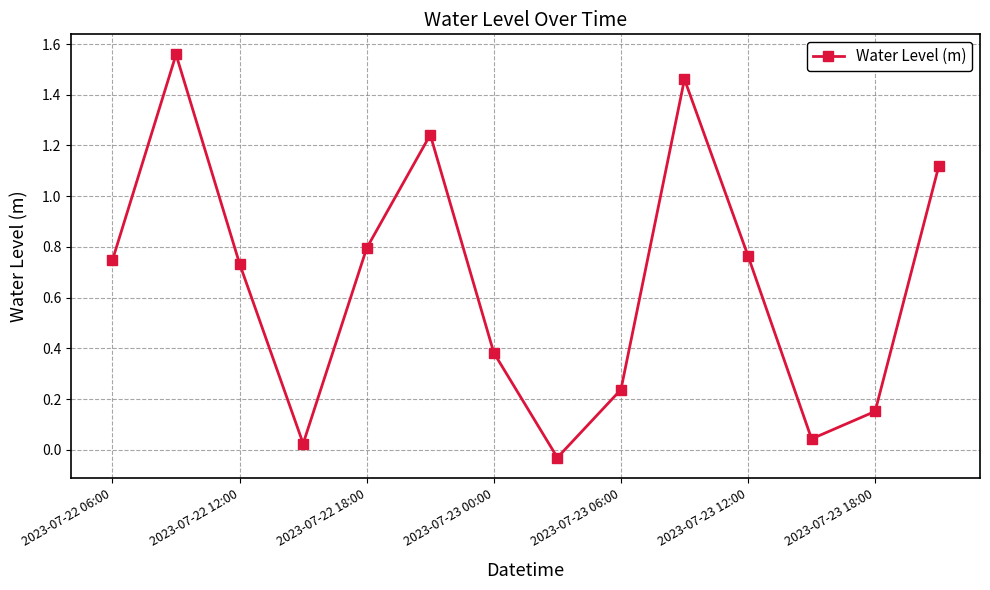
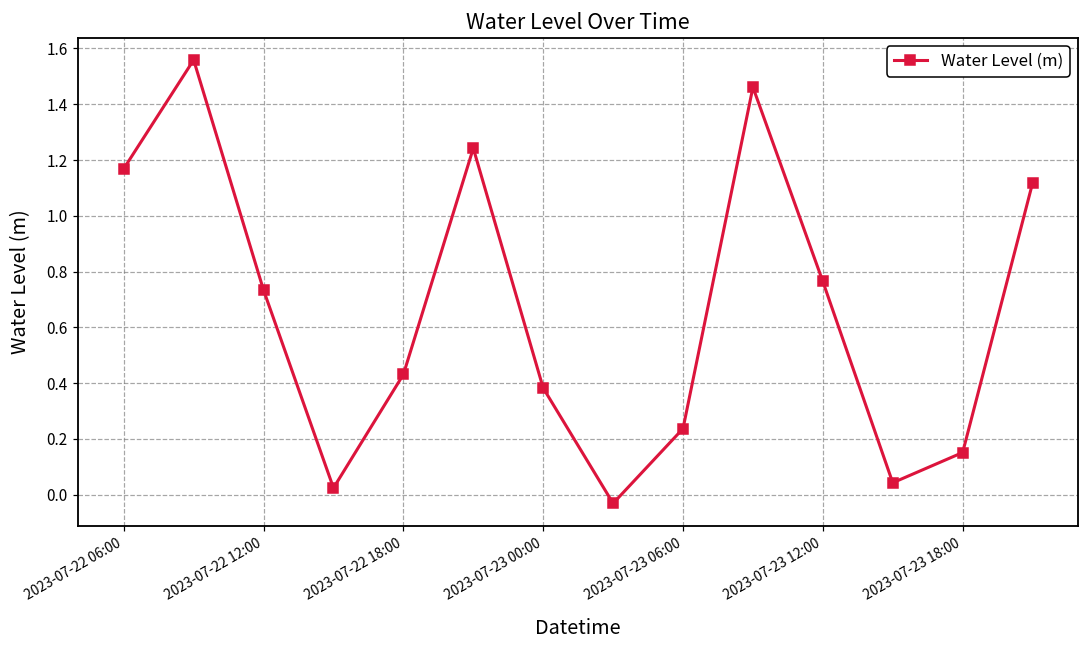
2023-07-22 06:00: 0.75 -> 1.17
2023-07-22 18:00: 0.80 -> 0.43
